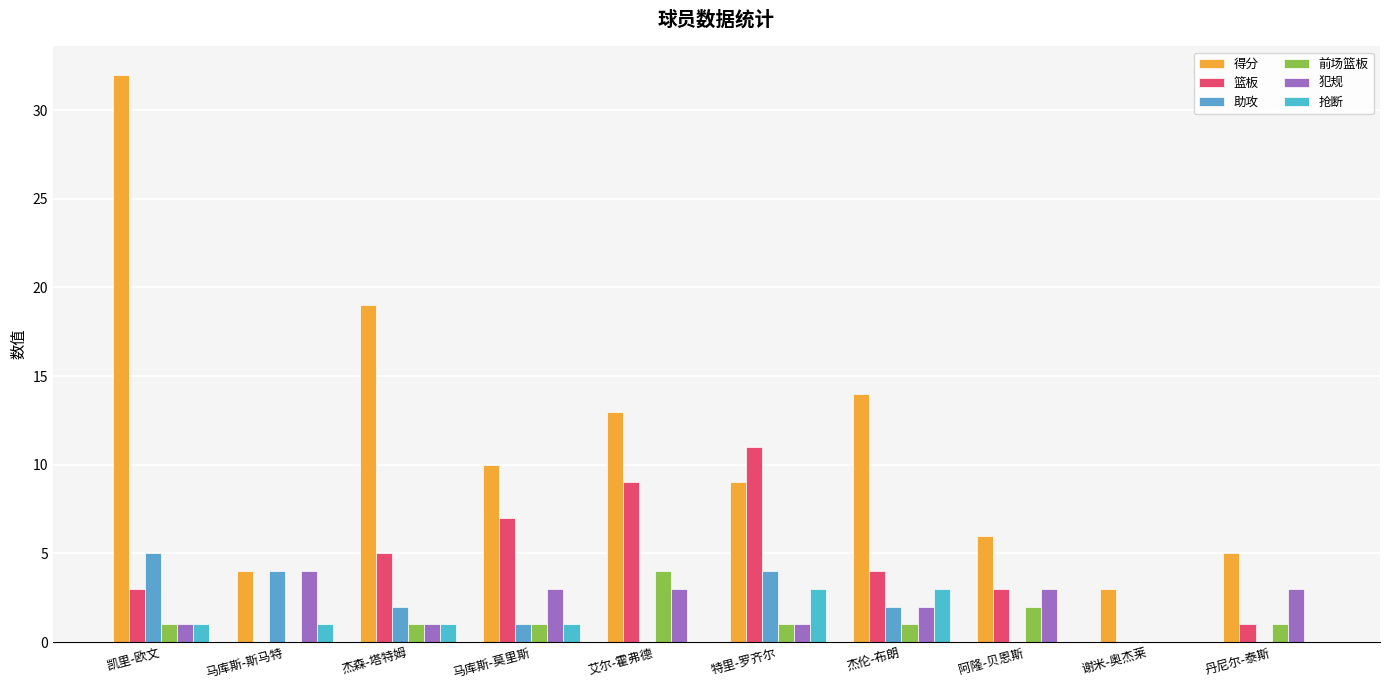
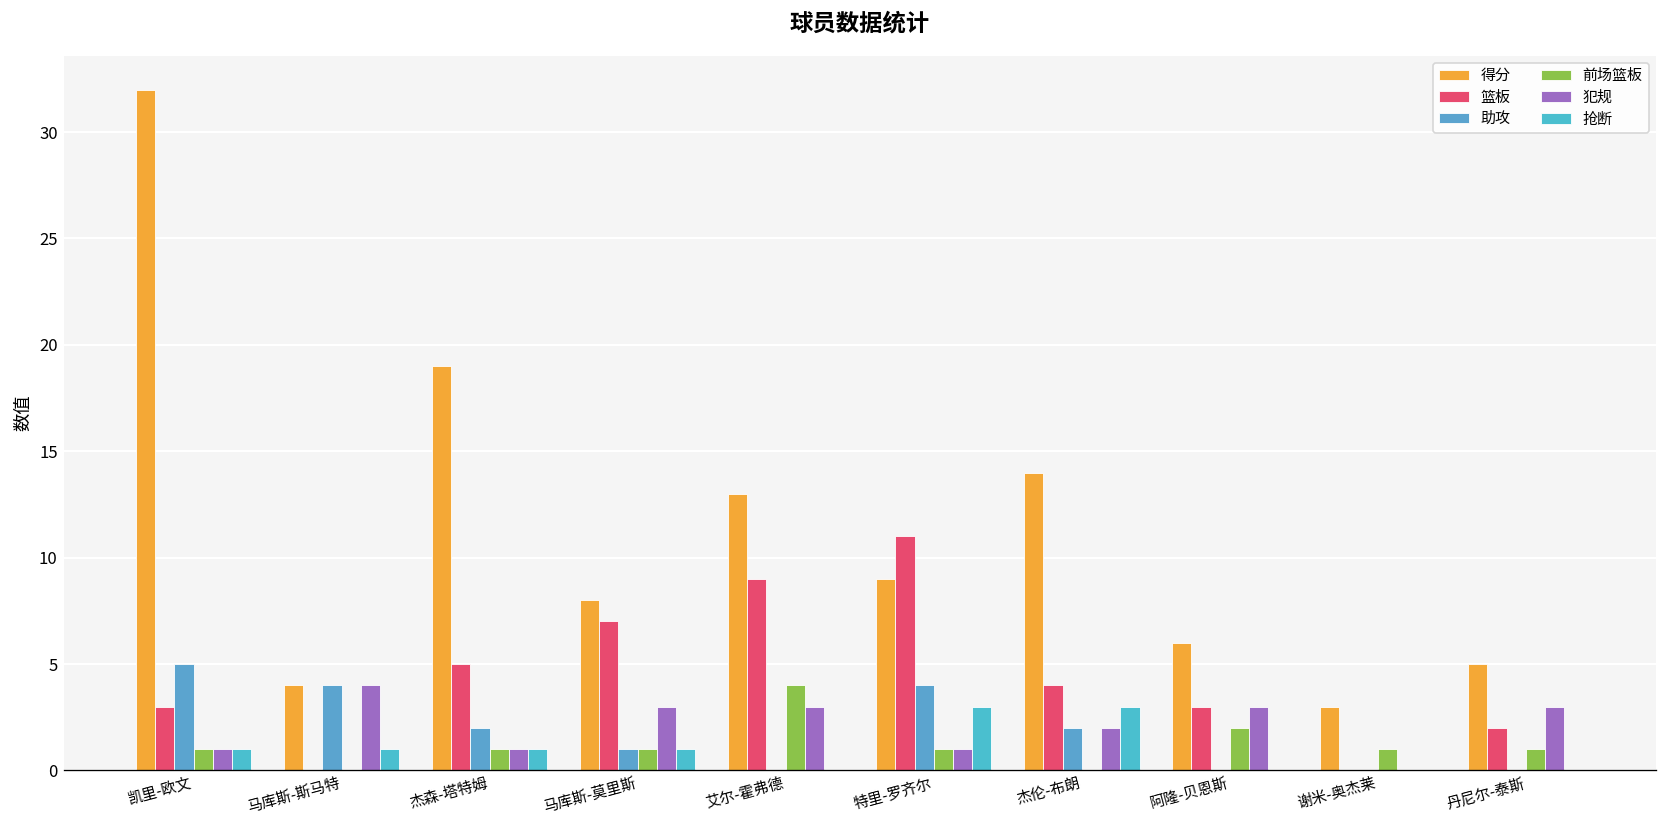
得分, 马库斯-莫里斯: 10 -> 8
前场篮板, 杰伦-布朗: 1 -> 0
前场篮板, 谢米-奥杰莱: 0 -> 1
篮板, 丹尼尔-泰斯: 1 -> 2
